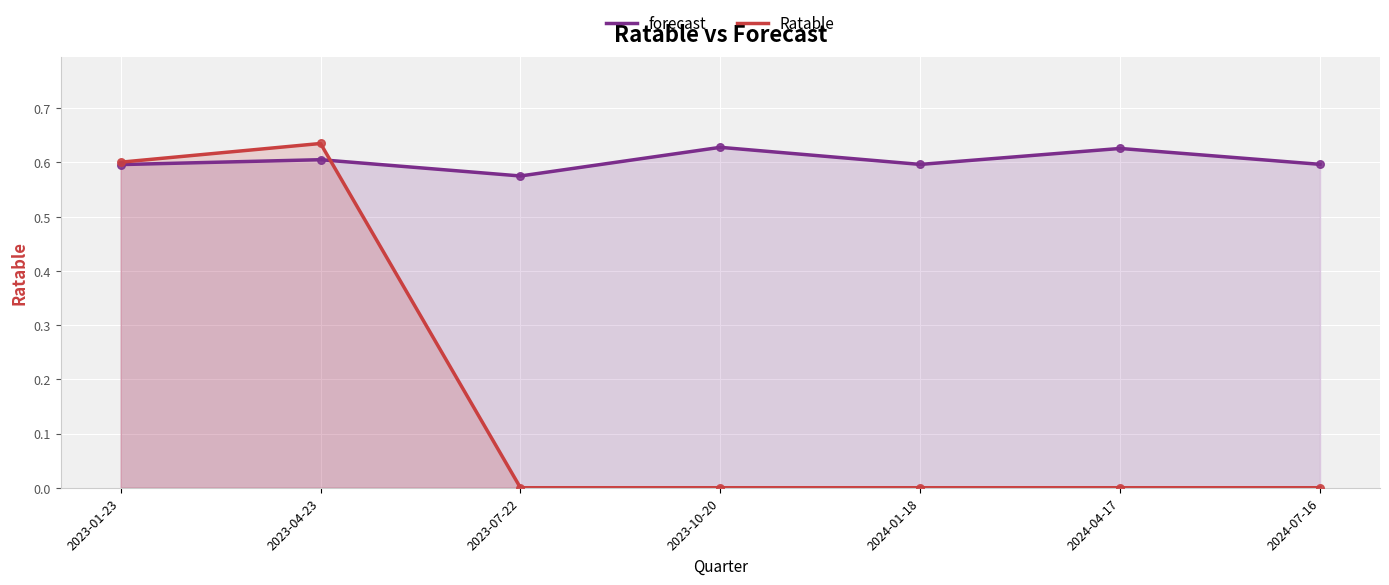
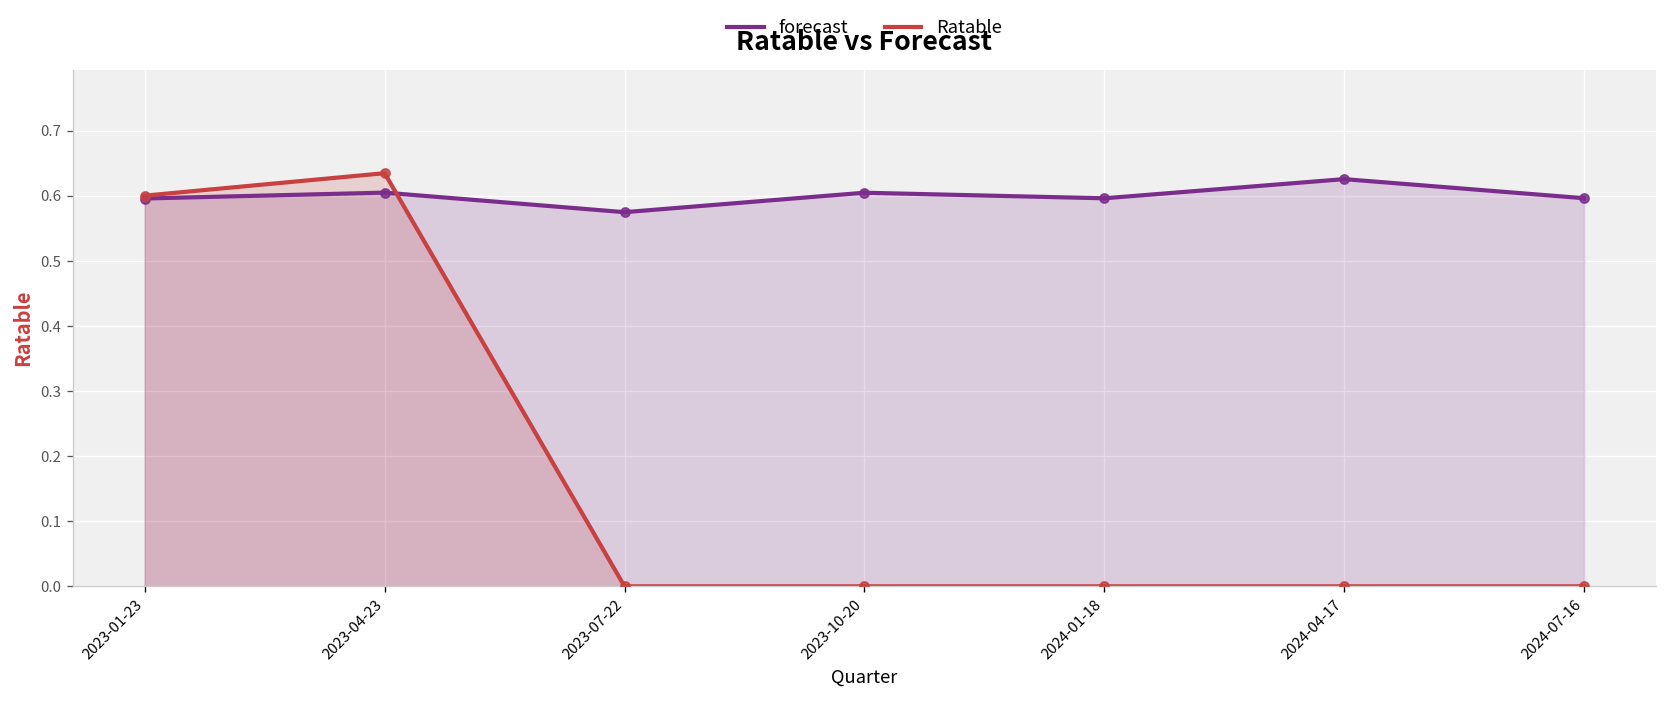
forecast, 2023-10-20: 0.63 -> 0.60
